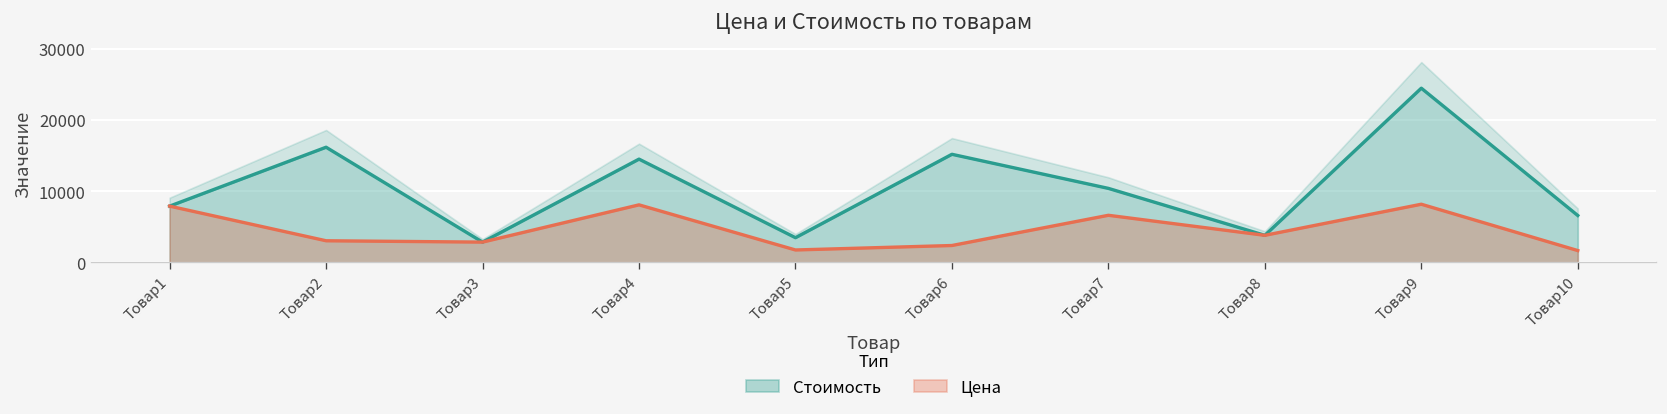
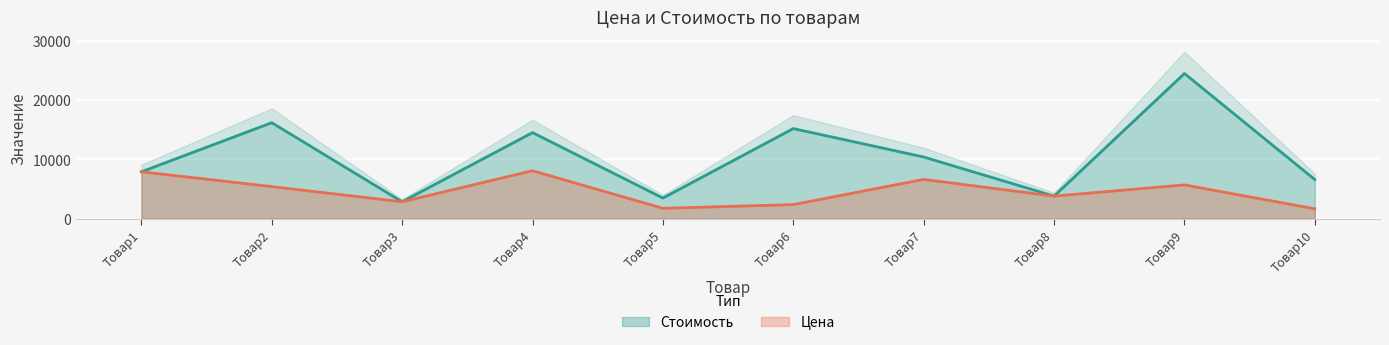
Цена, Товар2: 3000 -> 5000
Цена, Товар9: 8000 -> 6000
